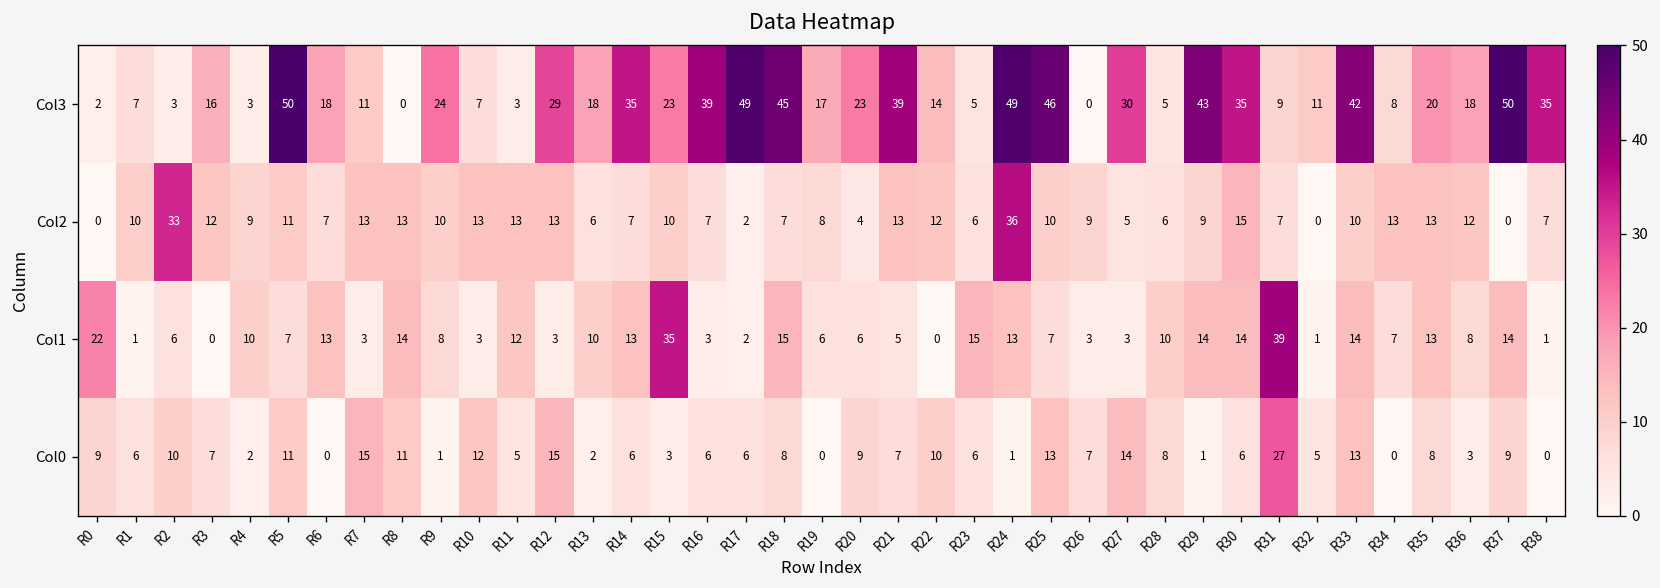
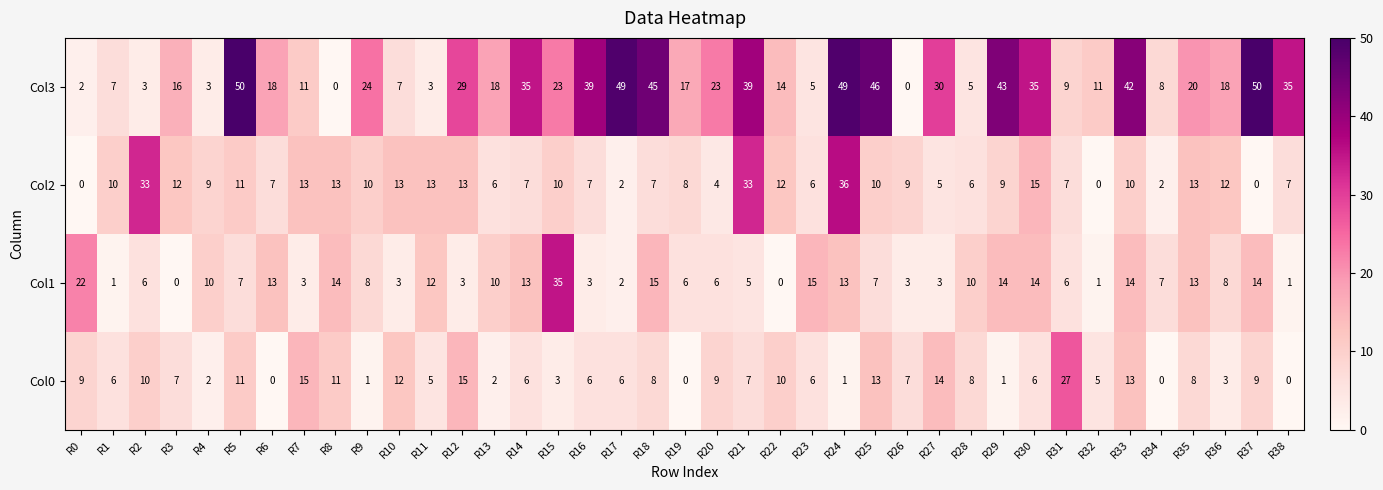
Col2, R21: 13 -> 33
Col2, R34: 13 -> 2
Col1, R31: 39 -> 6
